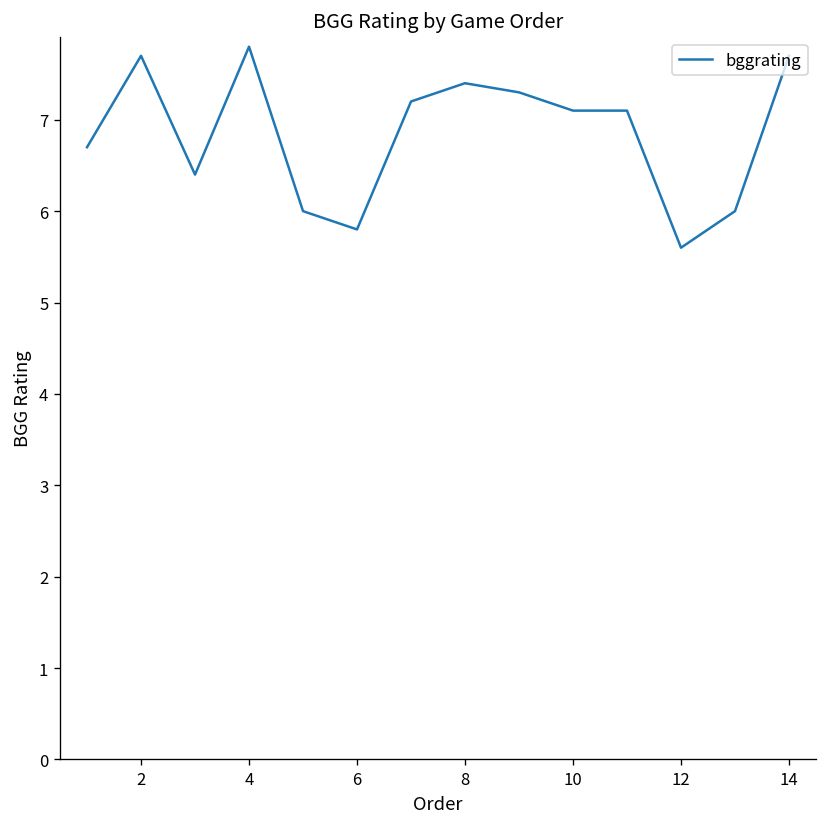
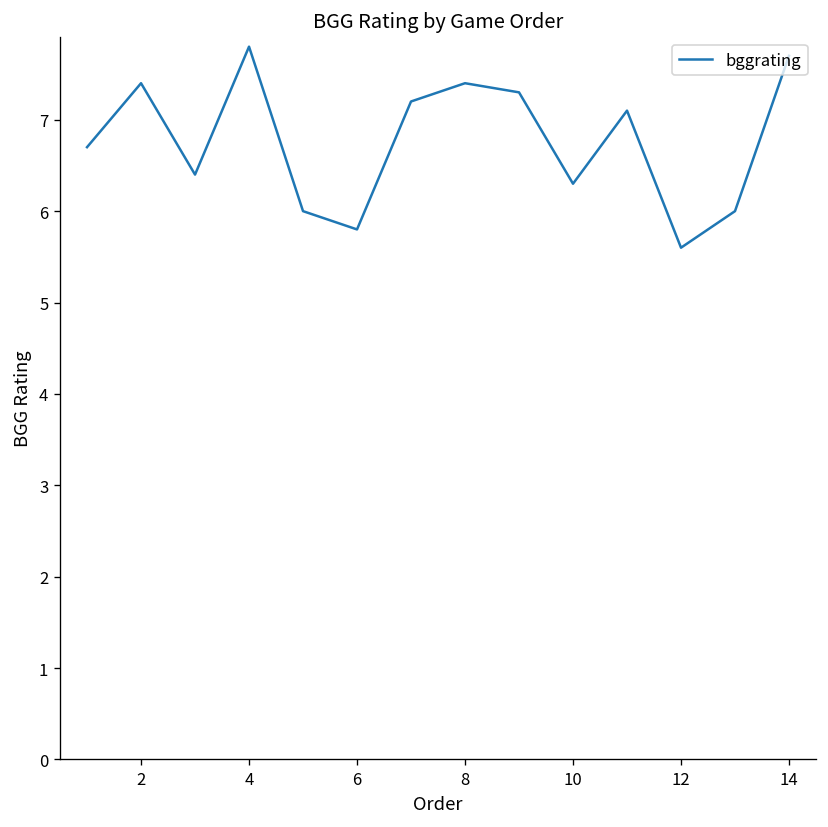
2: 7.7 -> 7.4
10: 7.1 -> 6.3
